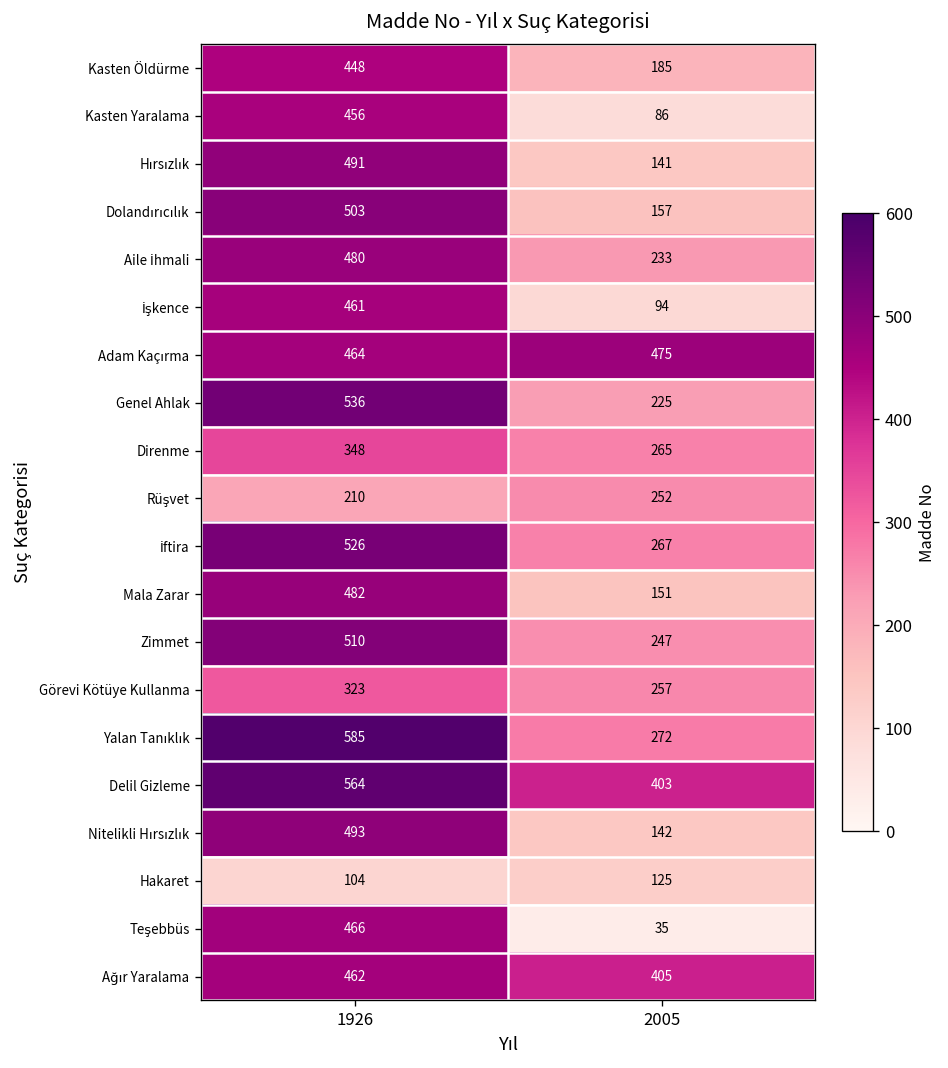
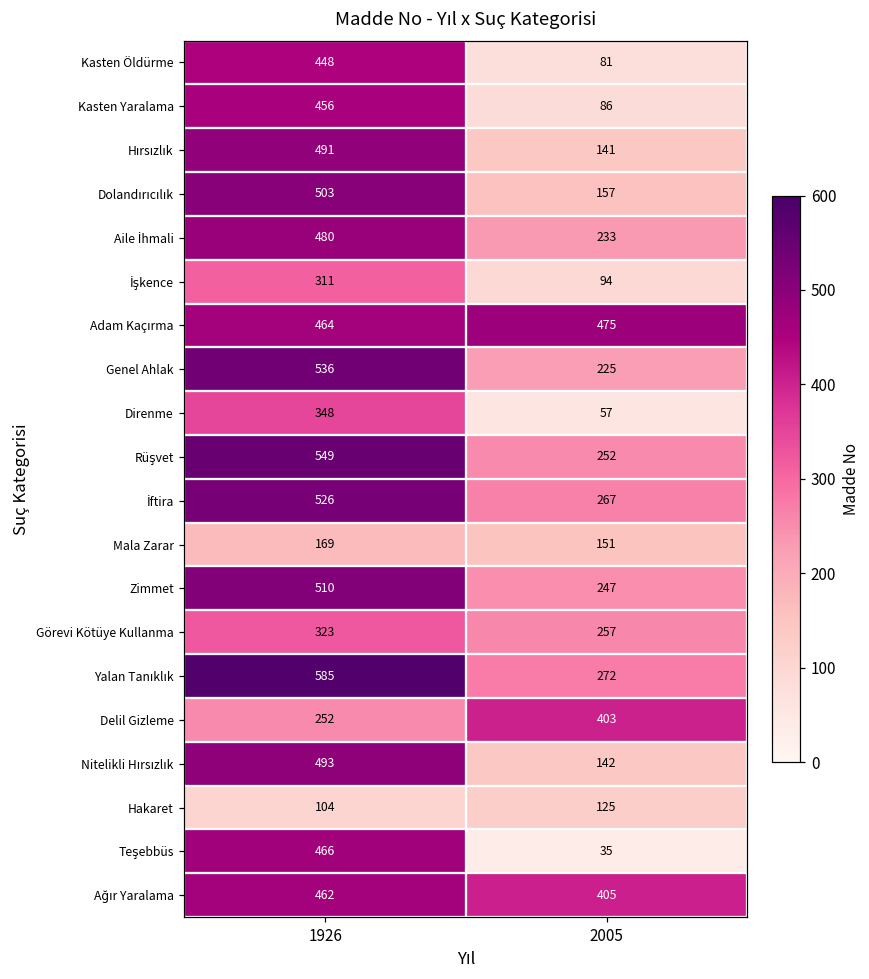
Kasten Öldürme, 2005: 185 -> 81
İşkence, 1926: 461 -> 311
Direnme, 2005: 265 -> 57
Rüşvet, 1926: 210 -> 549
Mala Zarar, 1926: 482 -> 169
Delil Gizleme, 1926: 564 -> 252
